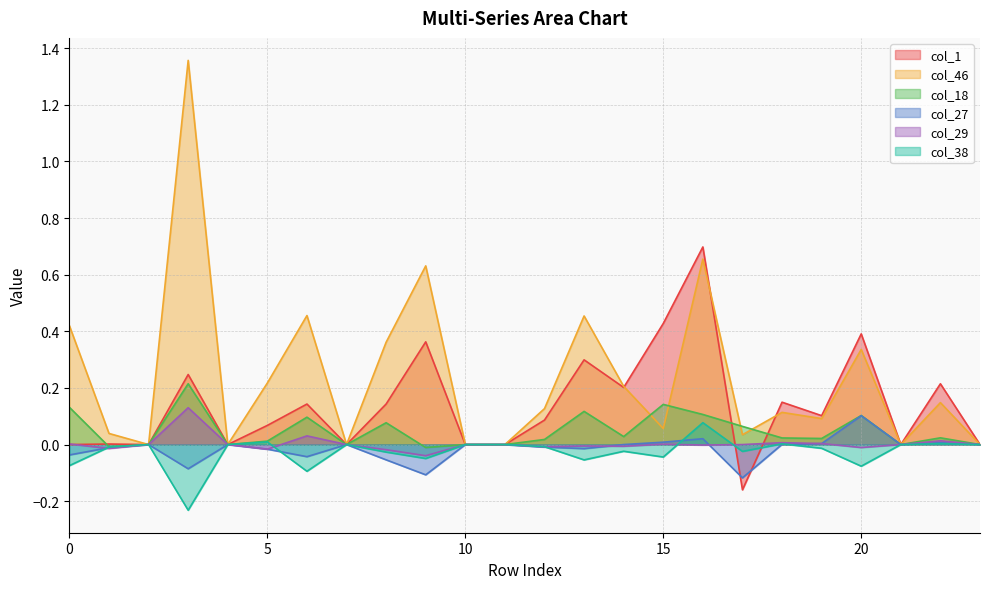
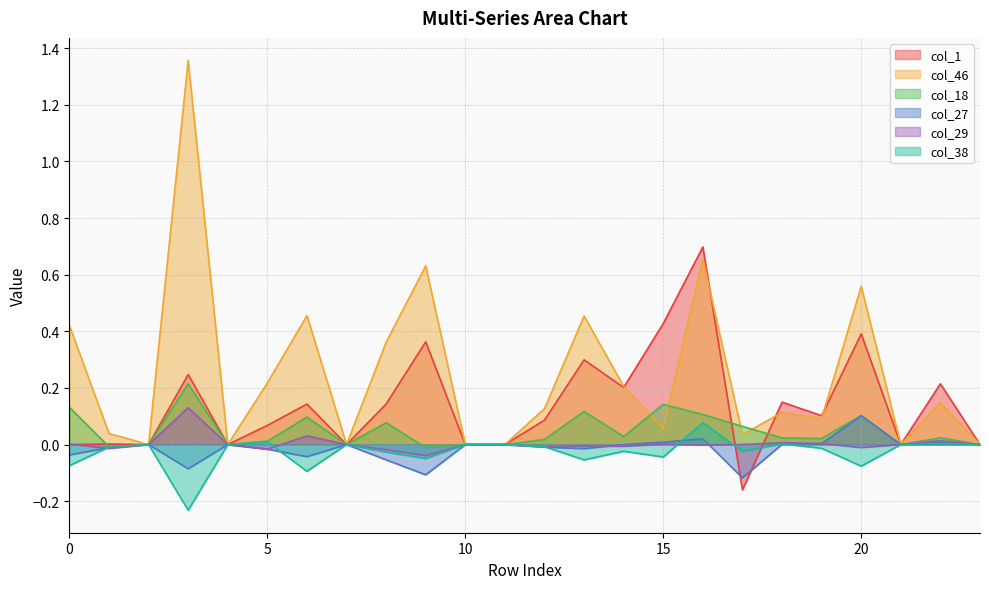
col_46, 20: 0.34 -> 0.56
